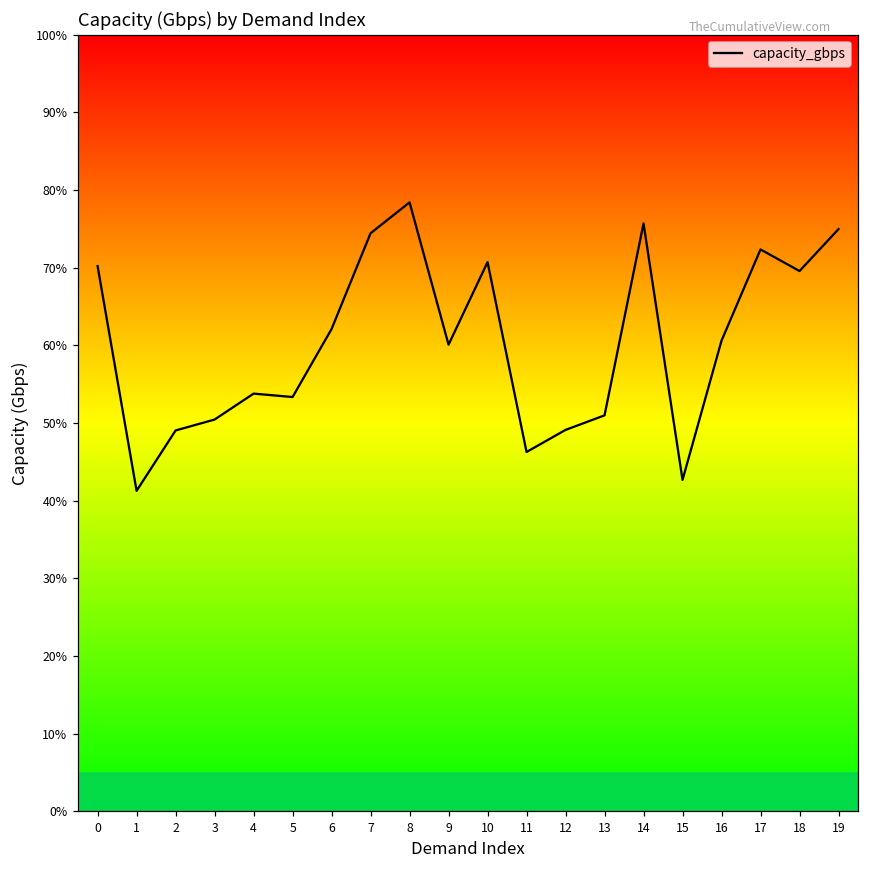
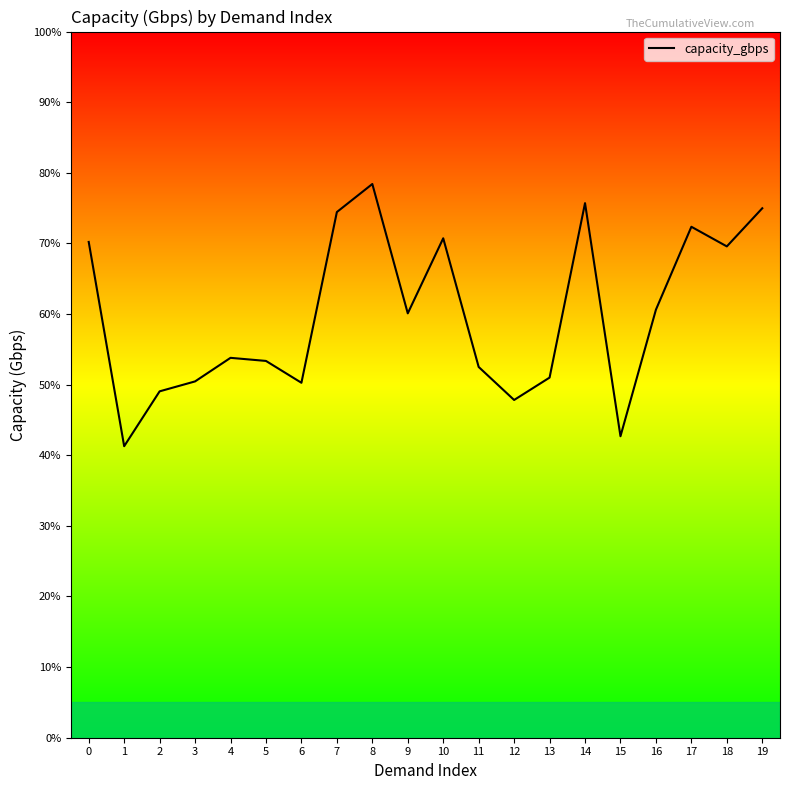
6: 62% -> 50%
11: 46% -> 53%
12: 49% -> 48%
